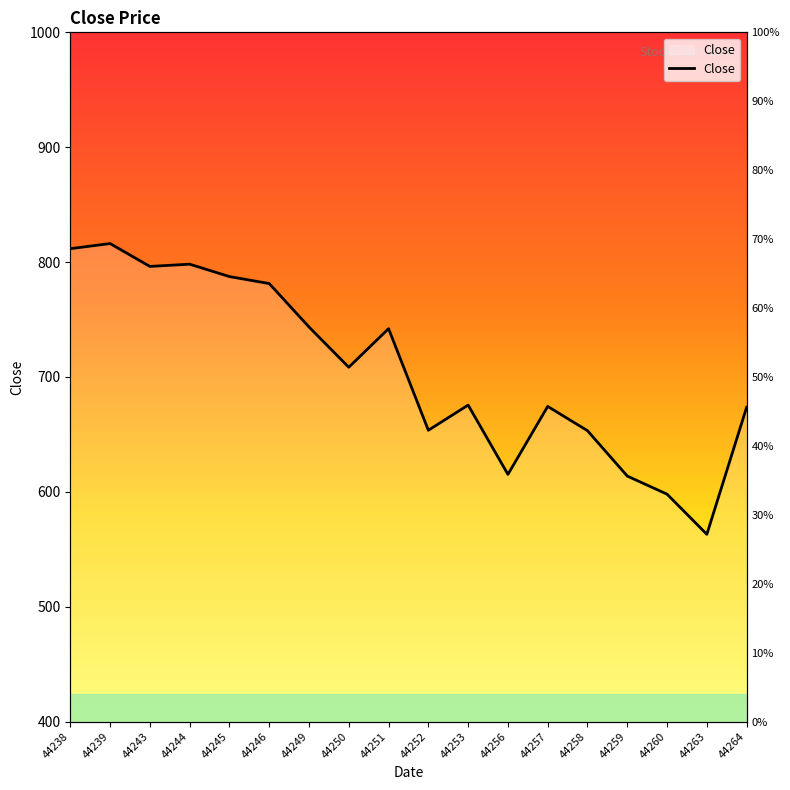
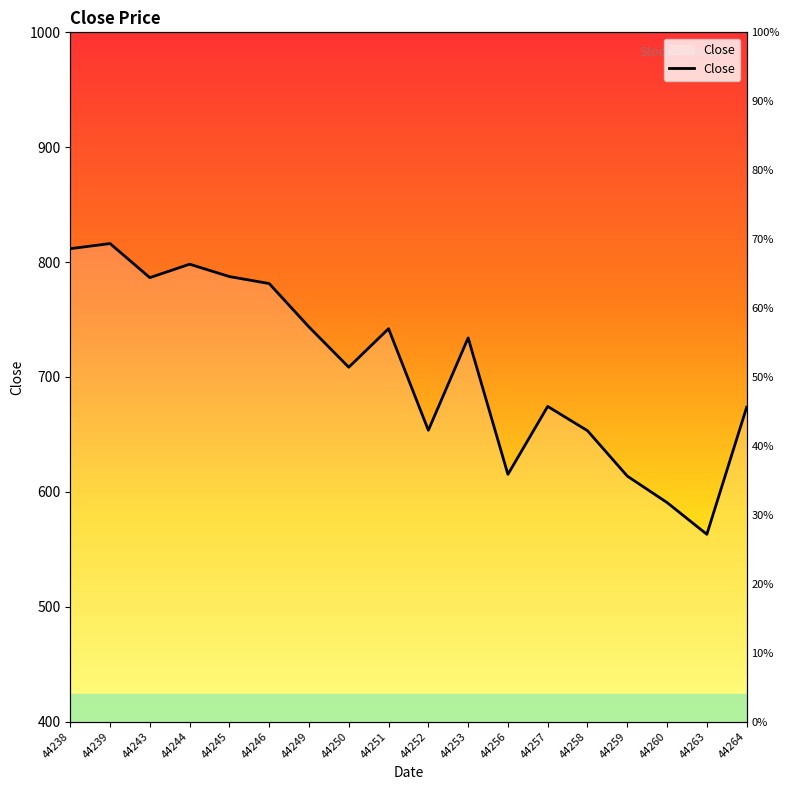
44243: 796 -> 786
44253: 676 -> 734
44260: 598 -> 591
